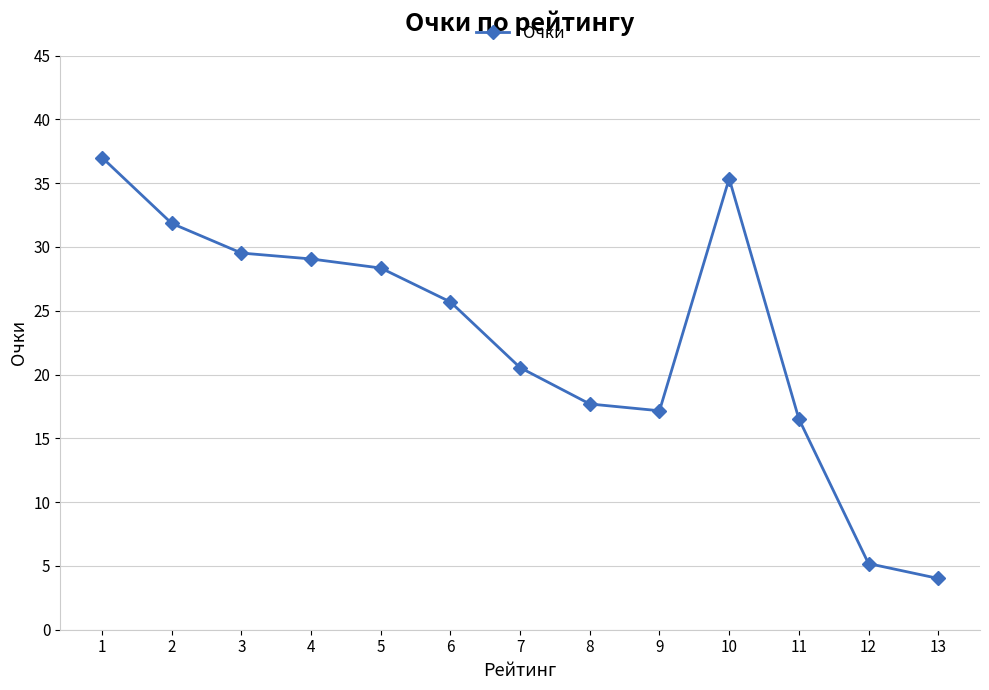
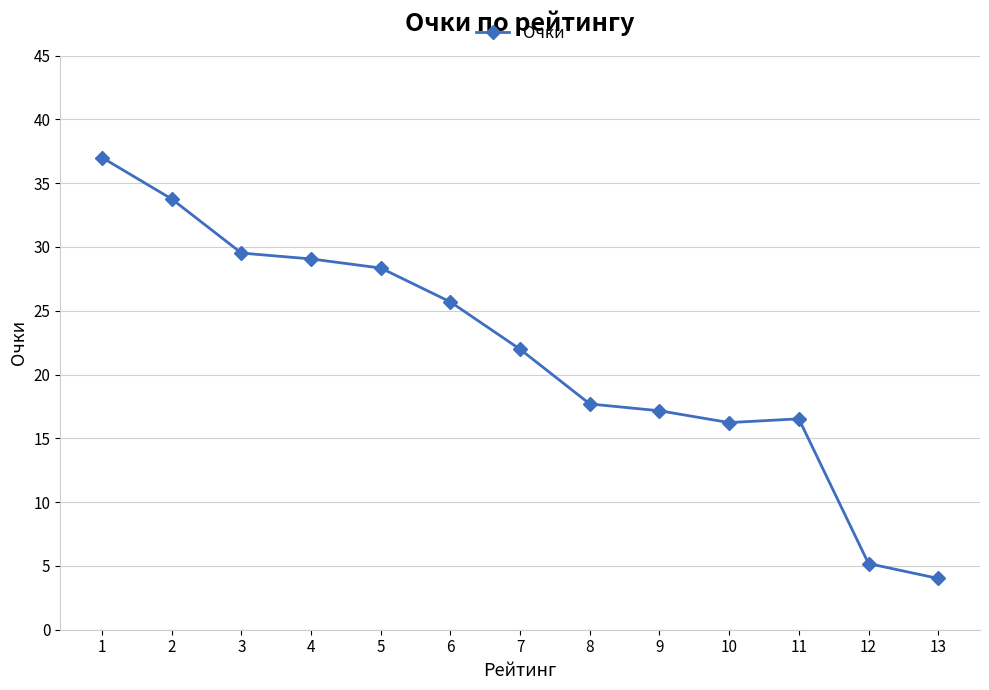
2: 31.8 -> 33.8
7: 20.5 -> 22.0
10: 35.4 -> 16.2
